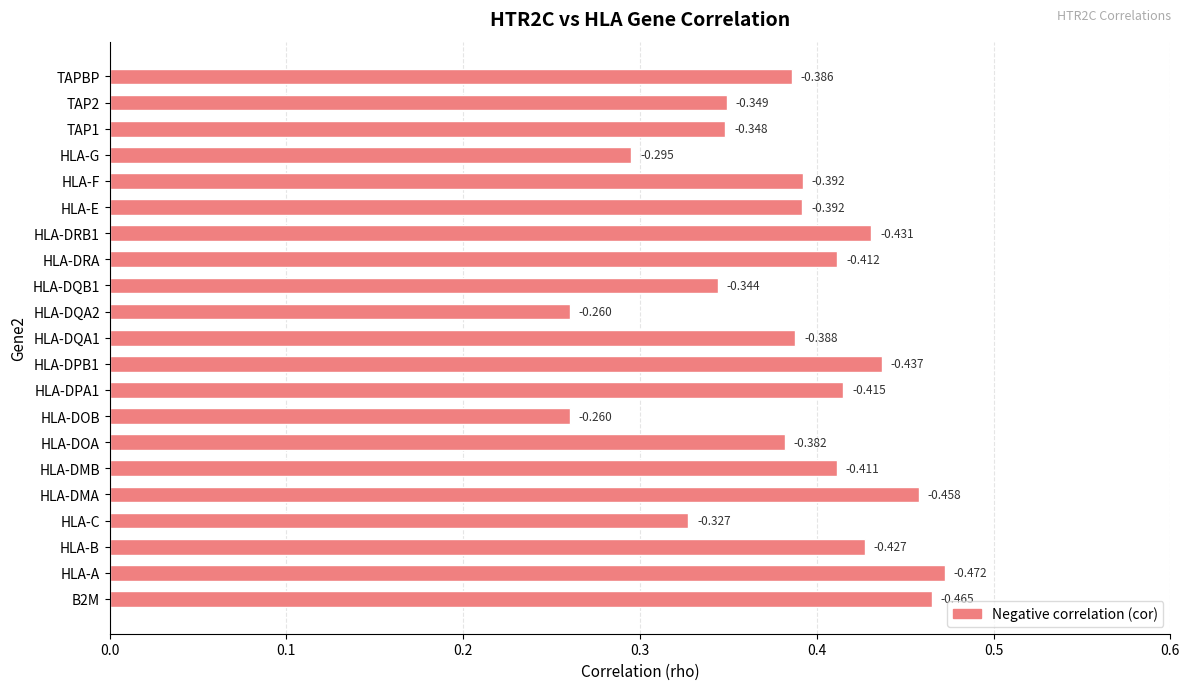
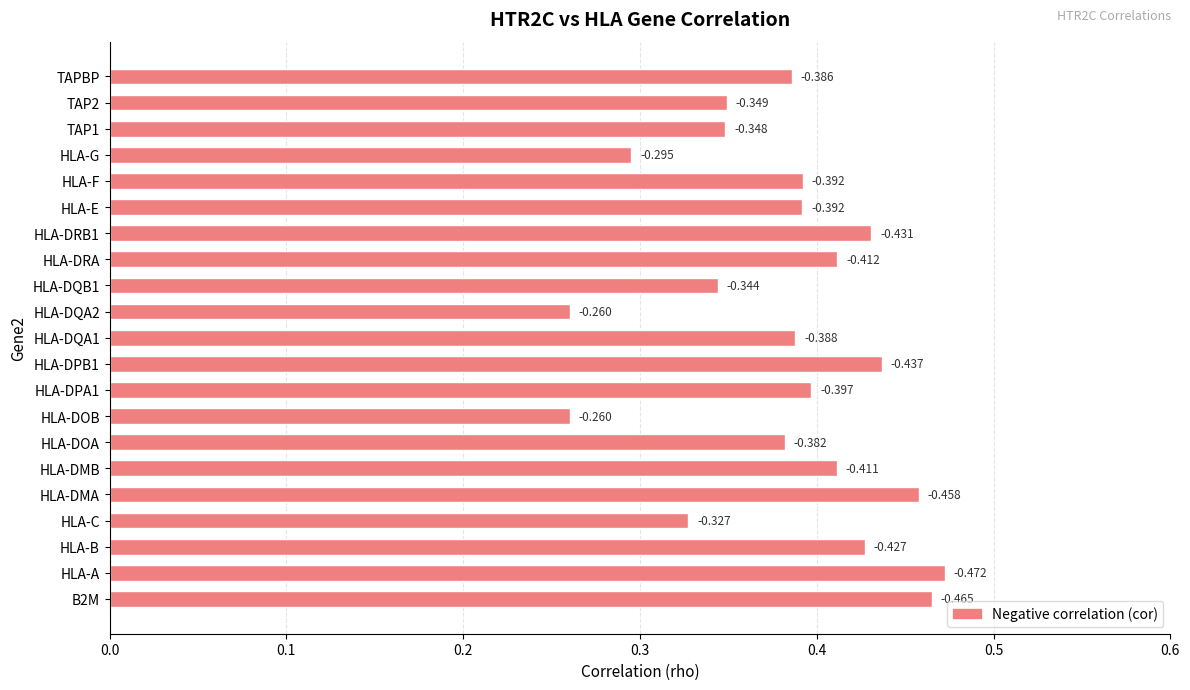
HLA-DPA1: -0.415 -> -0.397
